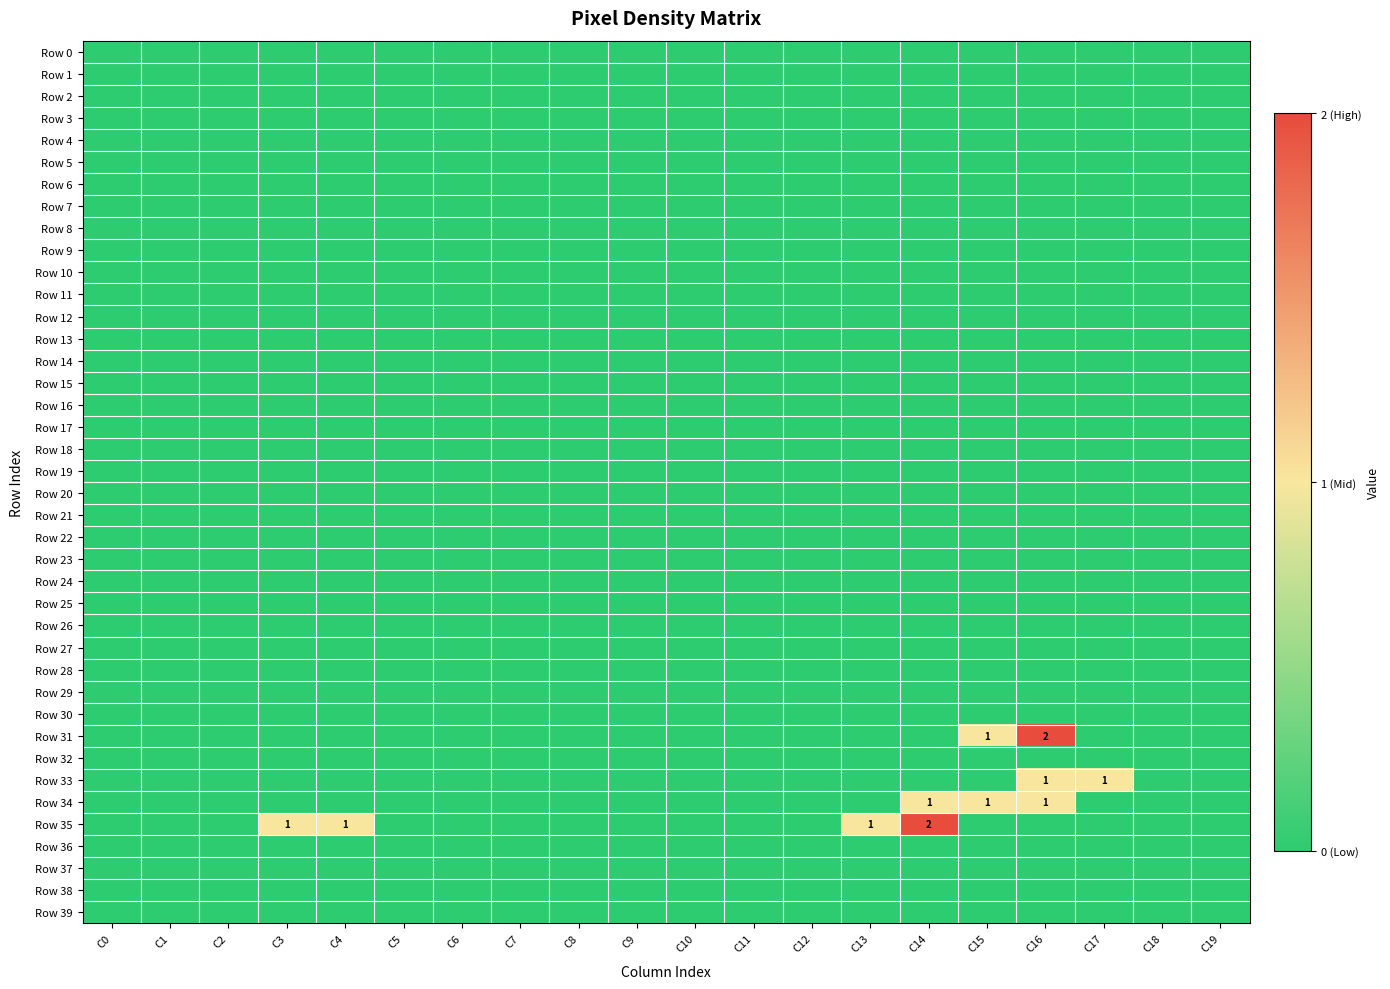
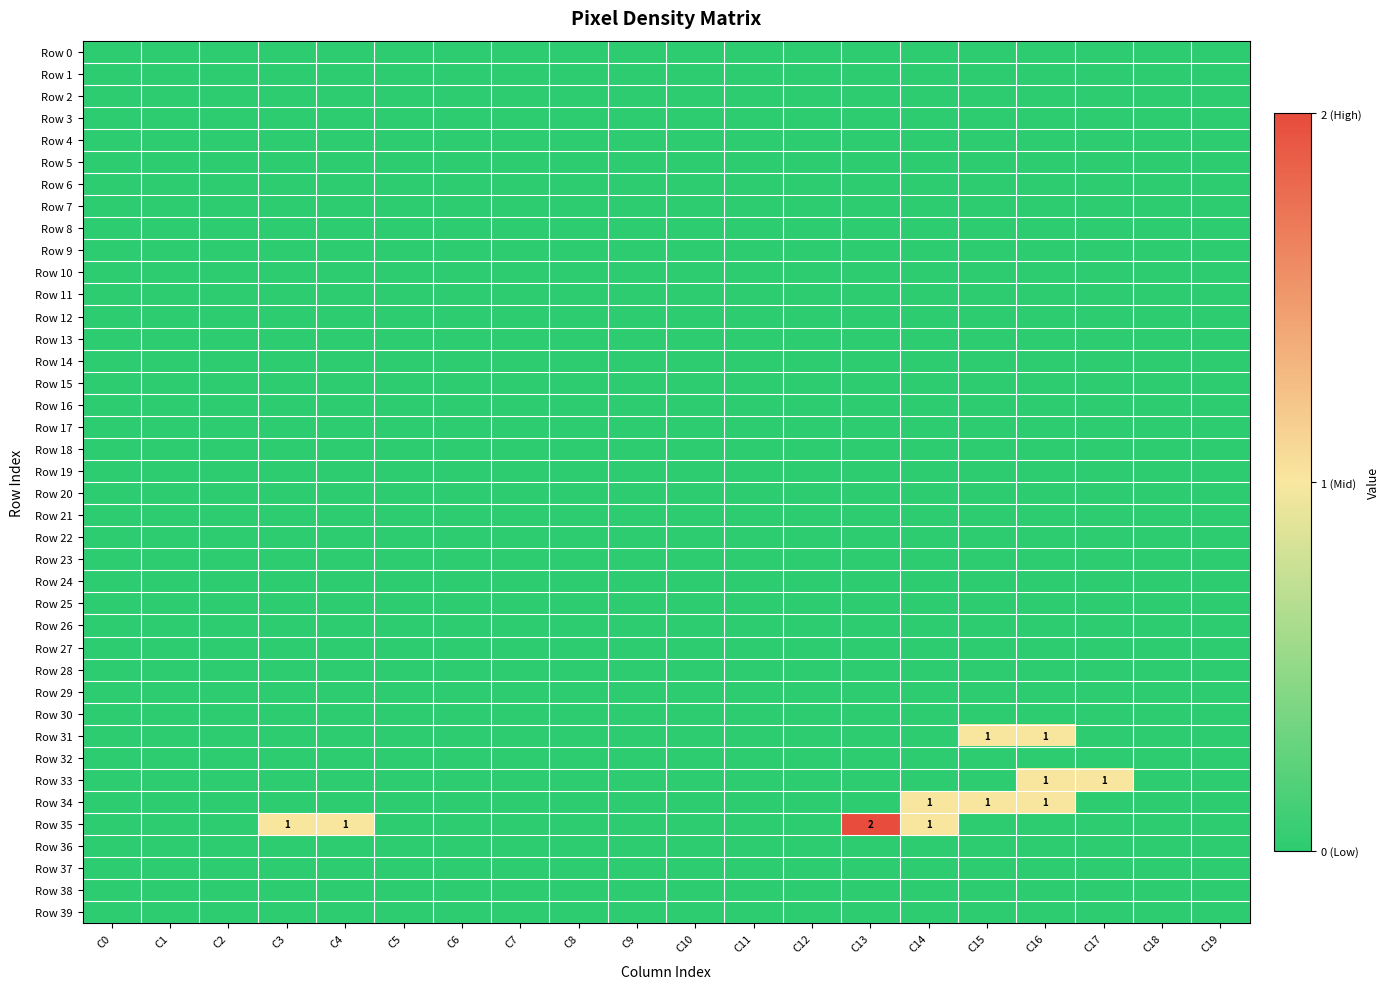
Row 31, C16: 2 -> 1
Row 35, C13: 1 -> 2
Row 35, C14: 2 -> 1
